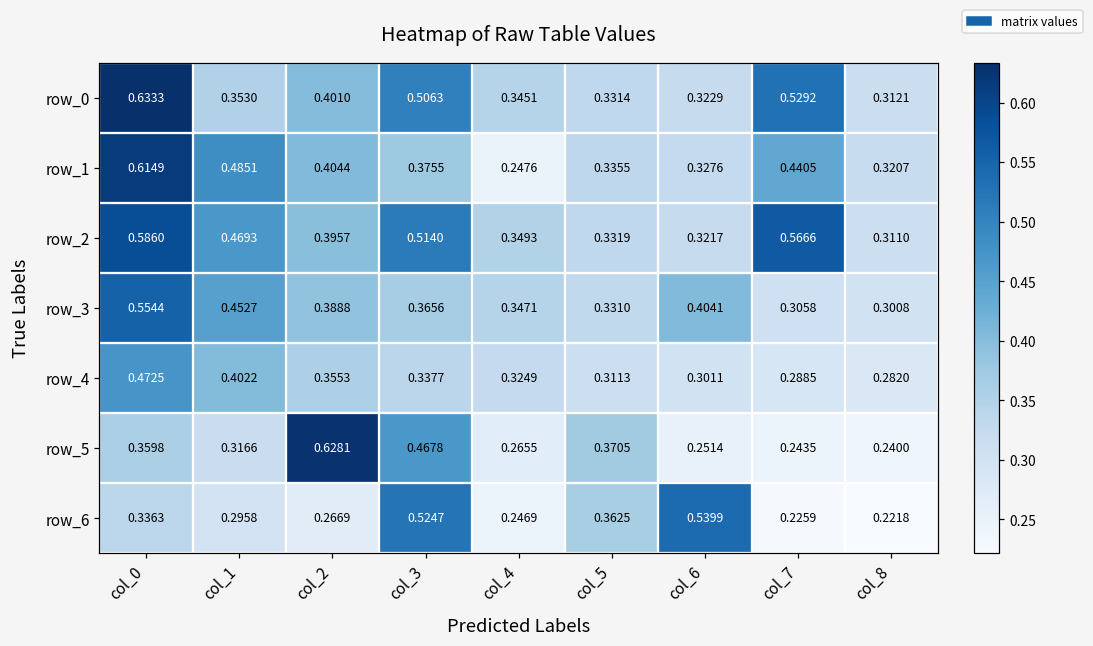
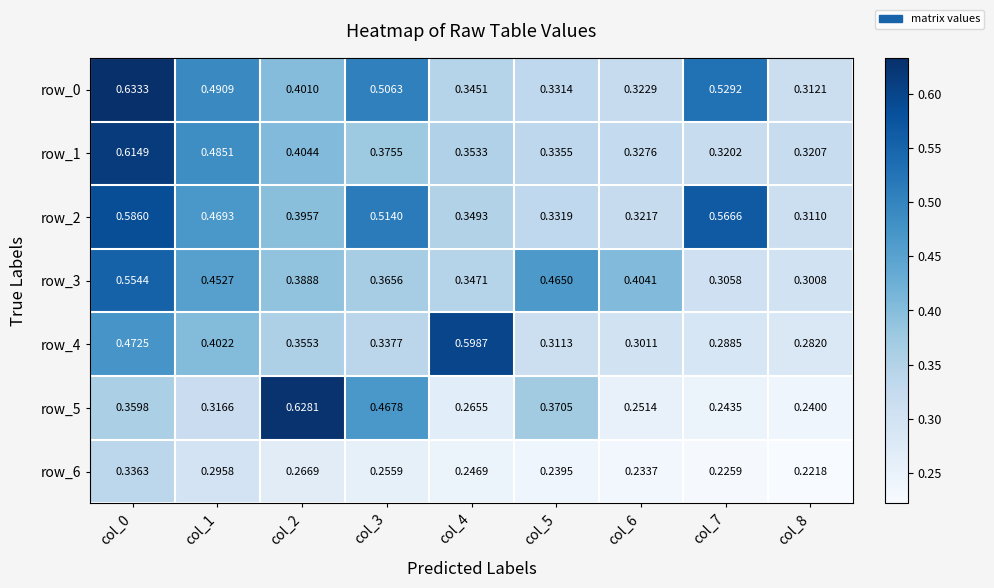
row_0, col_1: 0.3530 -> 0.4909
row_1, col_4: 0.2476 -> 0.3533
row_1, col_7: 0.4405 -> 0.3202
row_3, col_5: 0.3310 -> 0.4650
row_4, col_4: 0.3249 -> 0.5987
row_6, col_3: 0.5247 -> 0.2559
row_6, col_5: 0.3625 -> 0.2395
row_6, col_6: 0.5399 -> 0.2337
